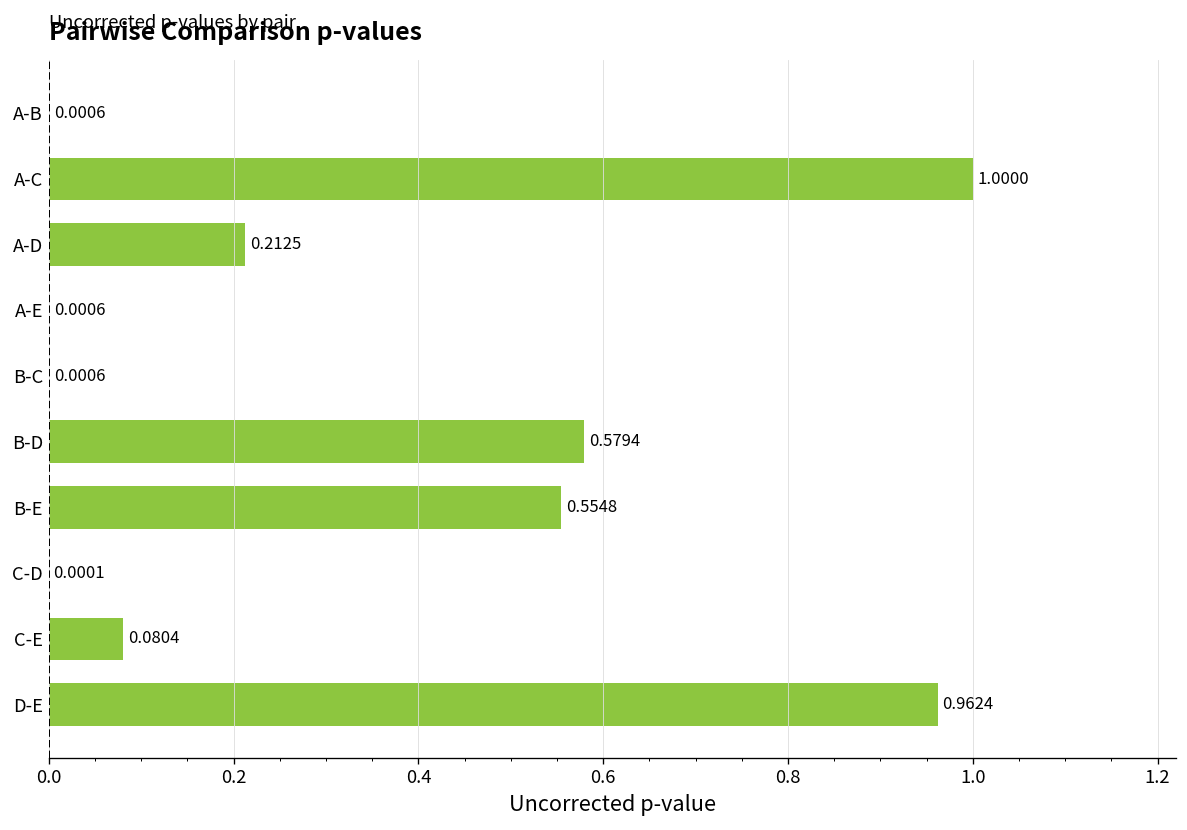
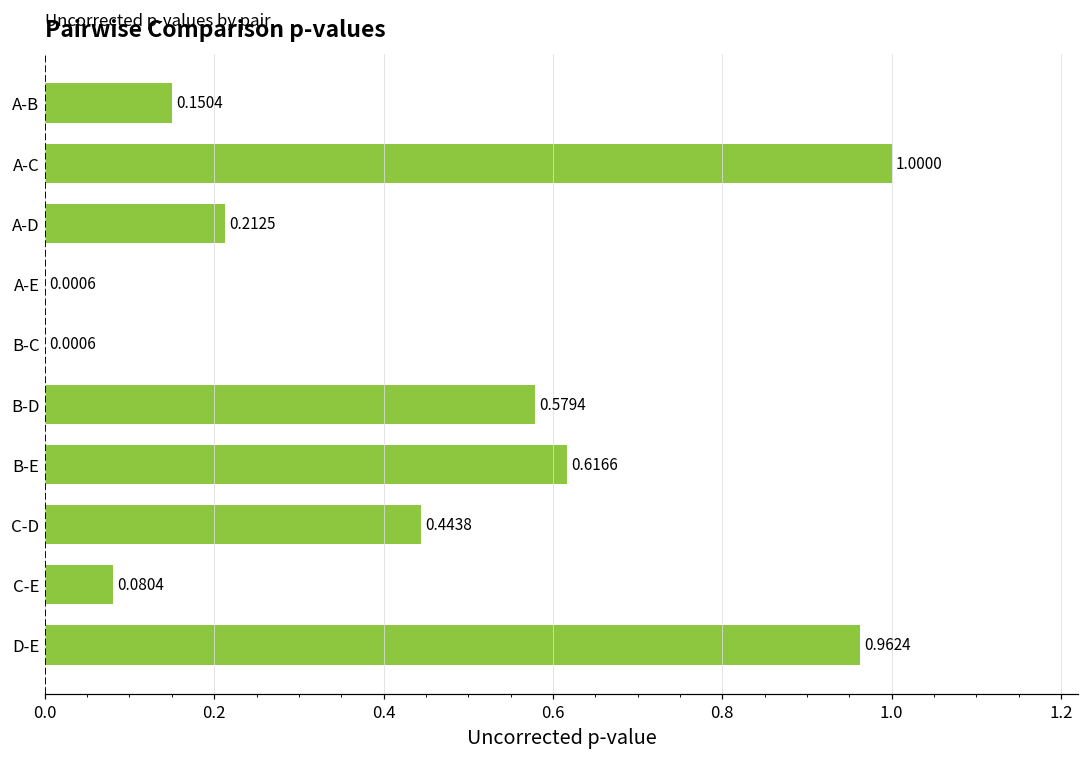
A-B: 0.0006 -> 0.1504
B-E: 0.5548 -> 0.6166
C-D: 0.0001 -> 0.4438
